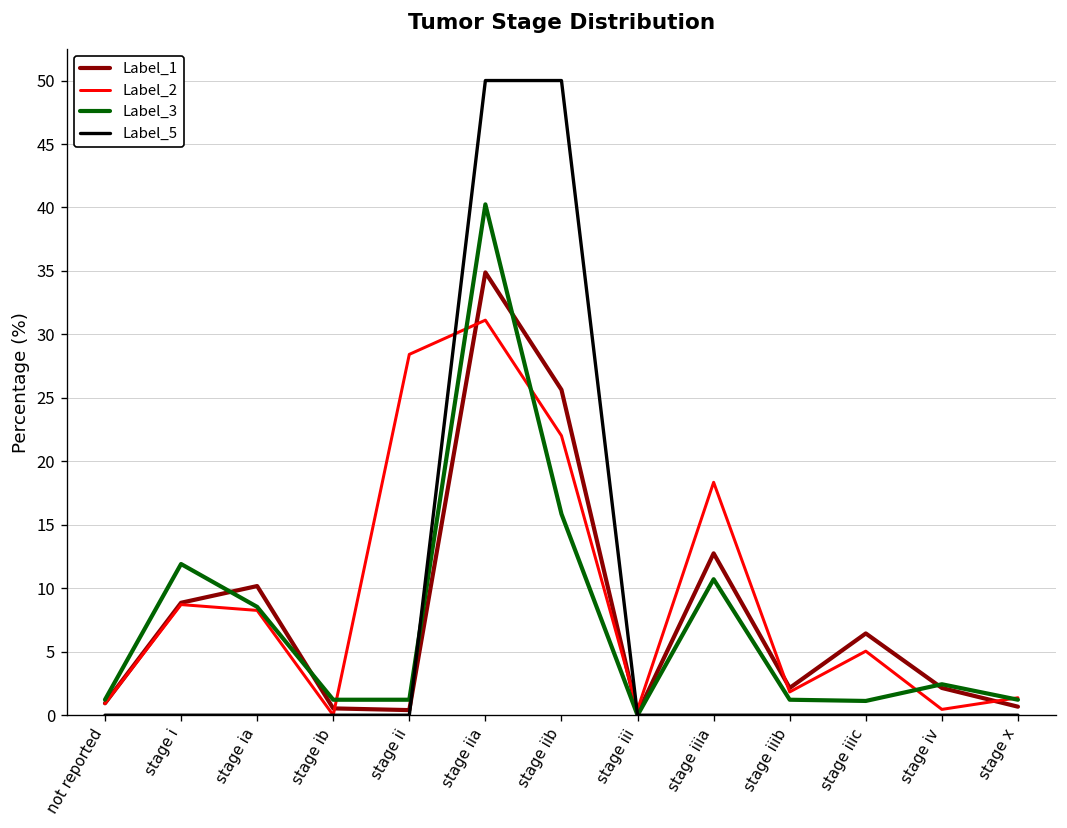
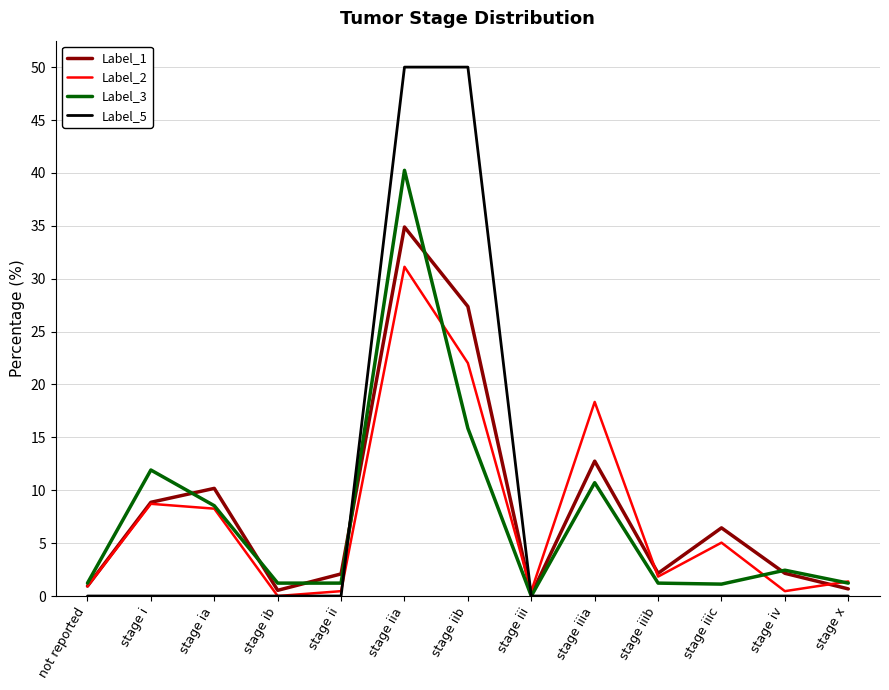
Label_1, stage ii: 0.4 -> 2.1
Label_2, stage ii: 28.4 -> 0.5
Label_1, stage iib: 25.6 -> 27.4
